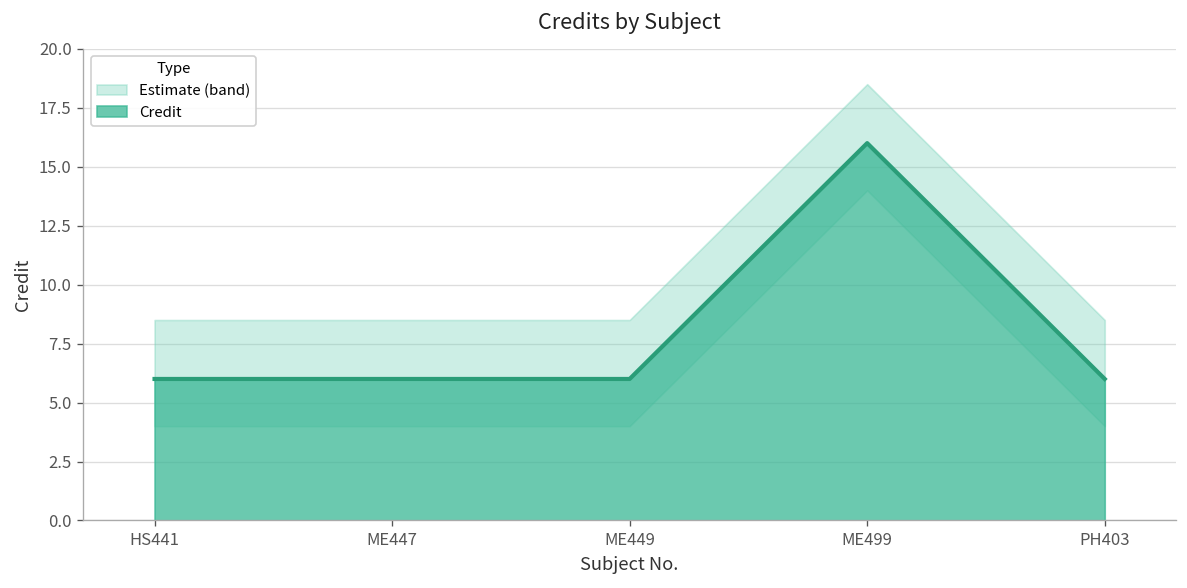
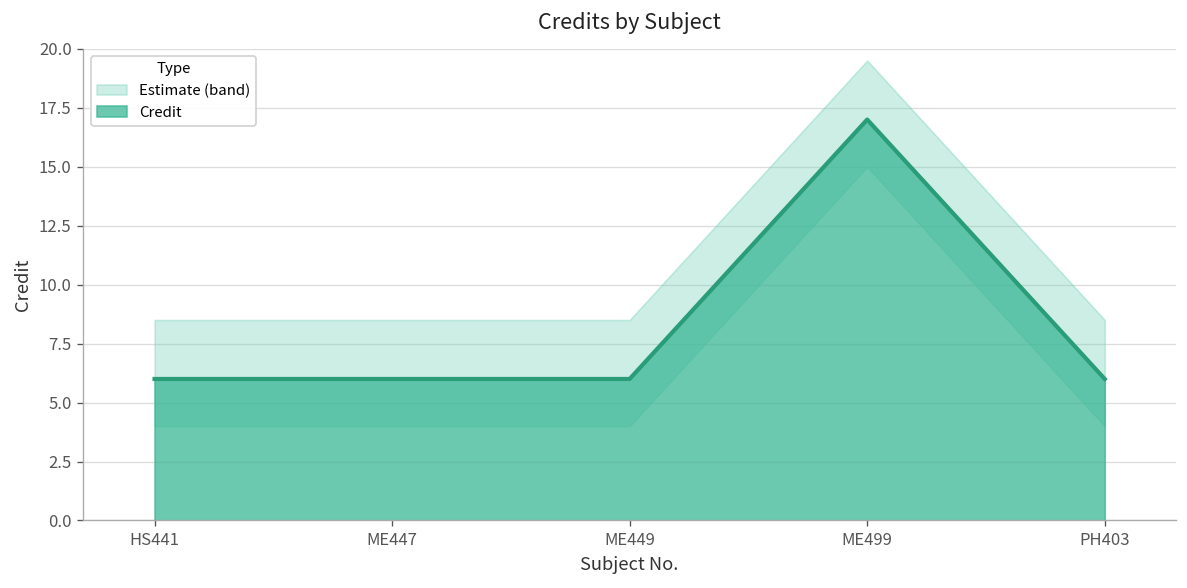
Credit, ME499: 16 -> 17
